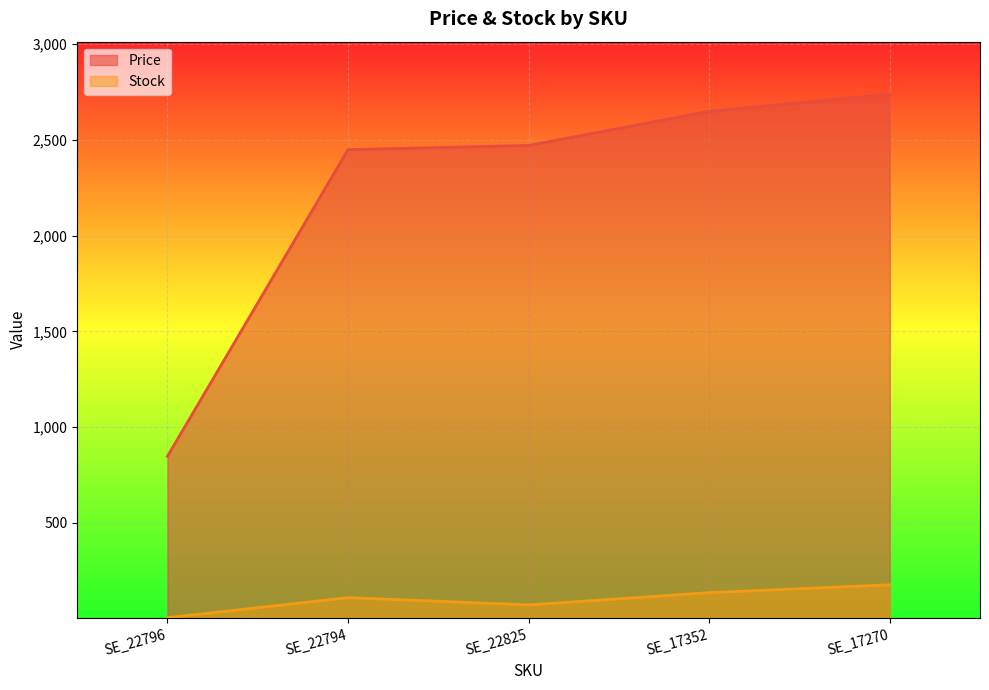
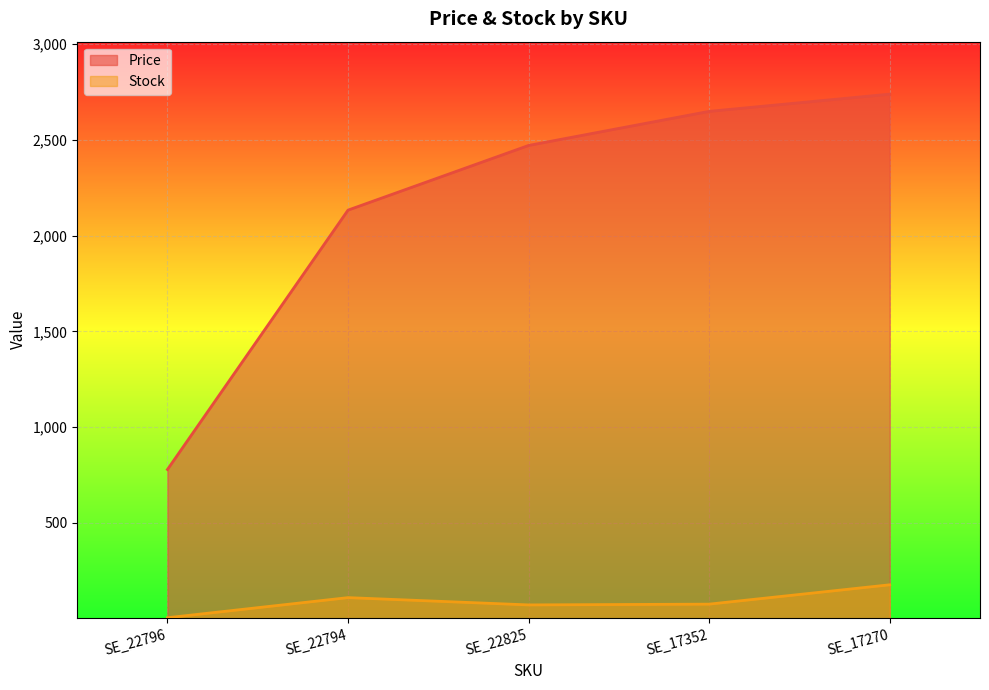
Price, SE_22796: 850 -> 780
Price, SE_22794: 2,450 -> 2,130
Stock, SE_17352: 140 -> 80
